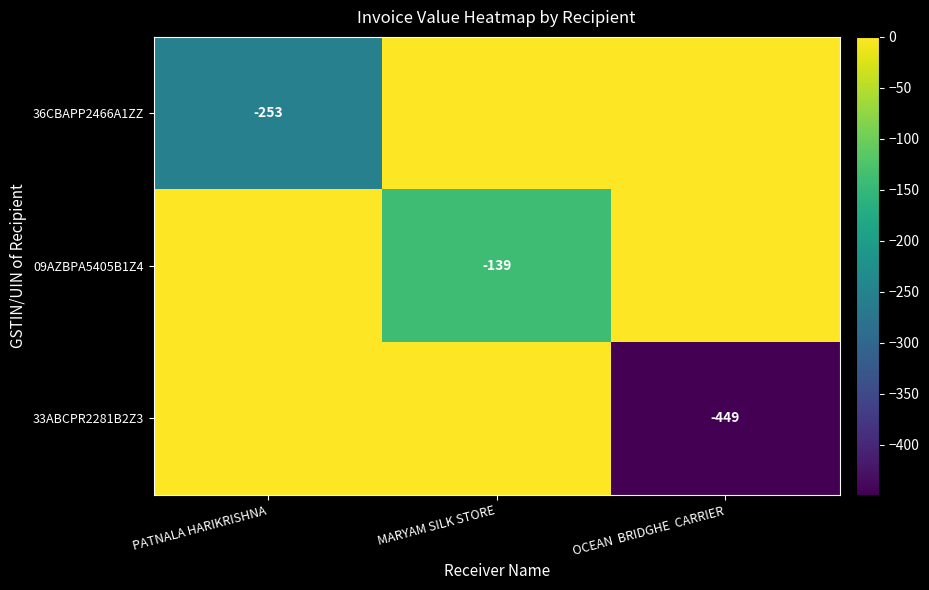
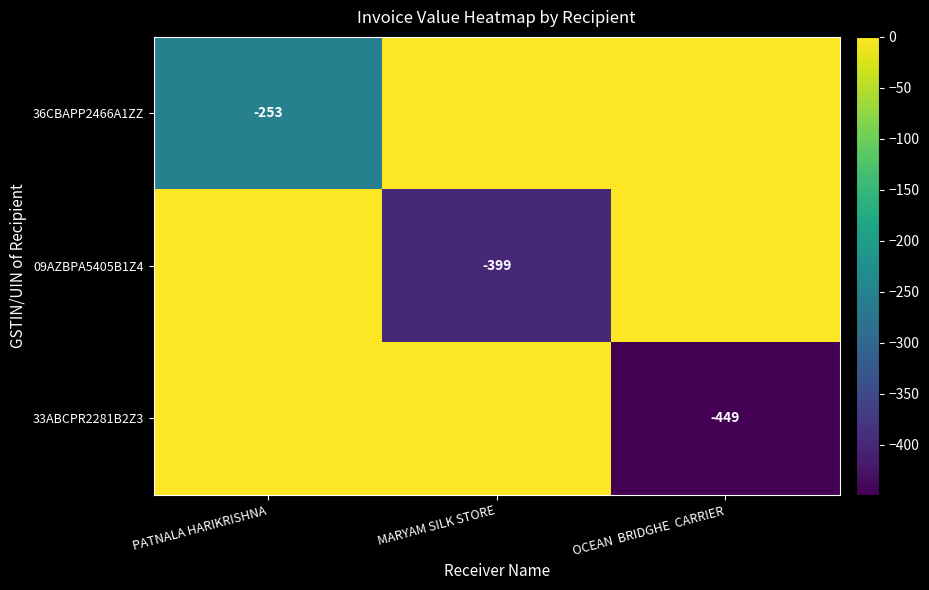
09AZBPA5405B1Z4, MARYAM SILK STORE: -139 -> -399
